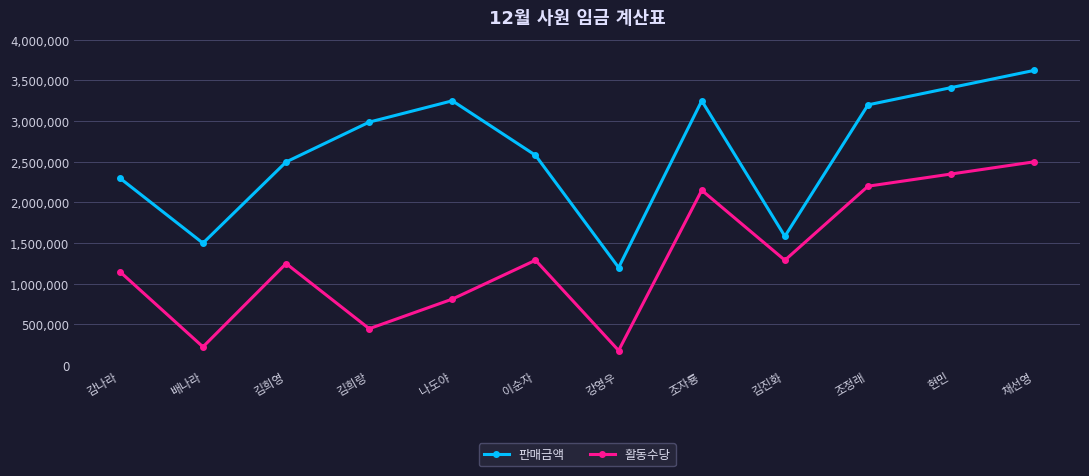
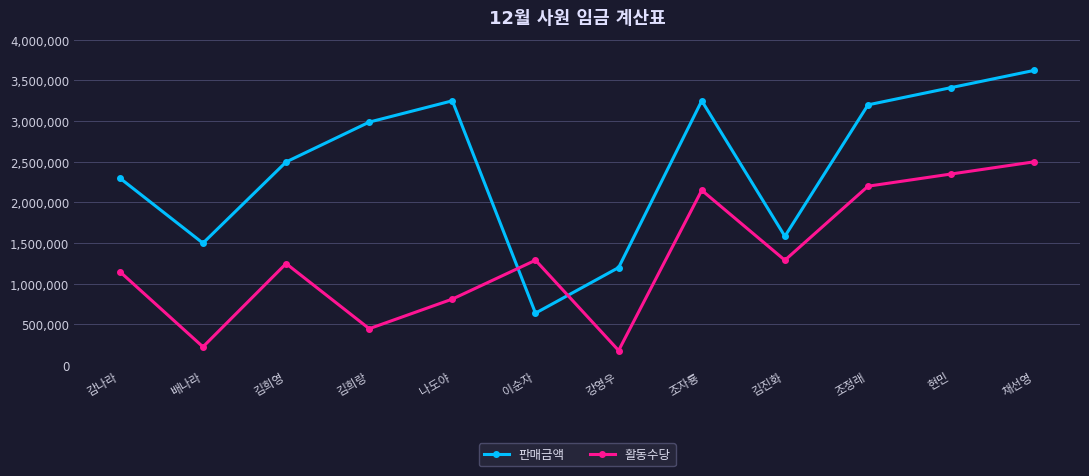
판매금액, 이순자: 2,600,000 -> 600,000
